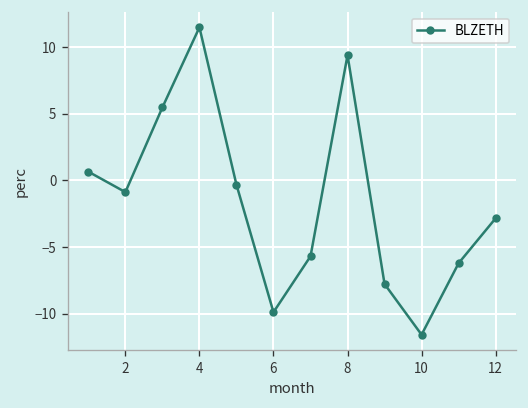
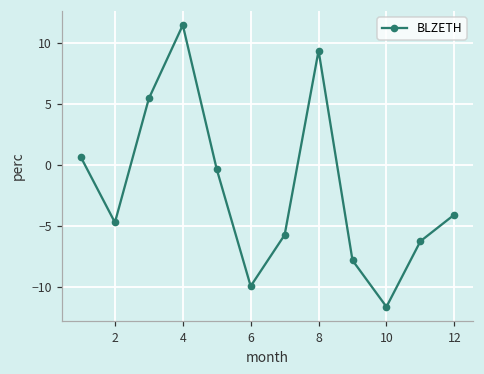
2: -0.9 -> -4.7
12: -2.8 -> -4.0
